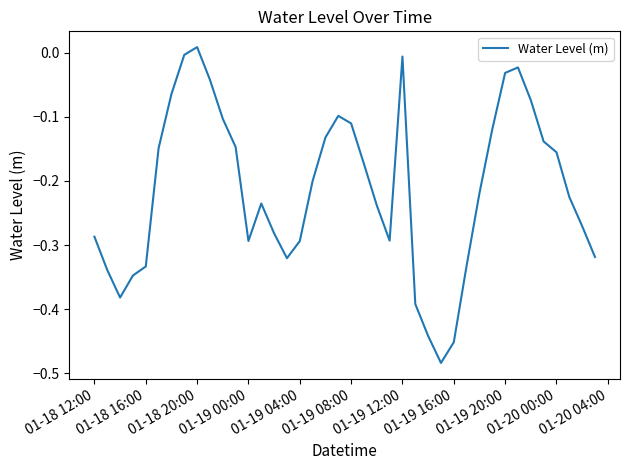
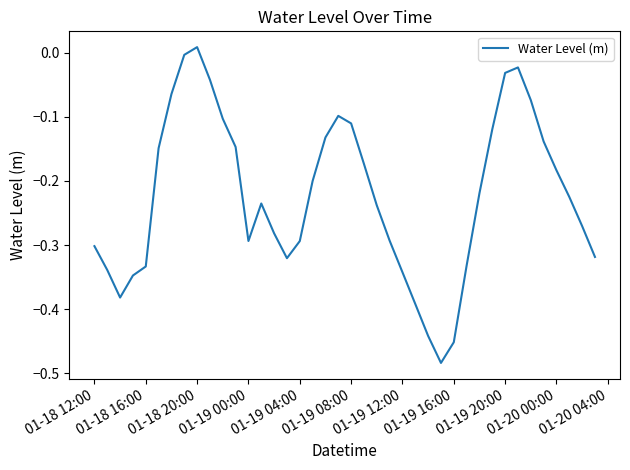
01-18 12:00: -0.29 -> -0.30
01-19 12:00: -0.01 -> -0.34
01-20 00:00: -0.16 -> -0.18
